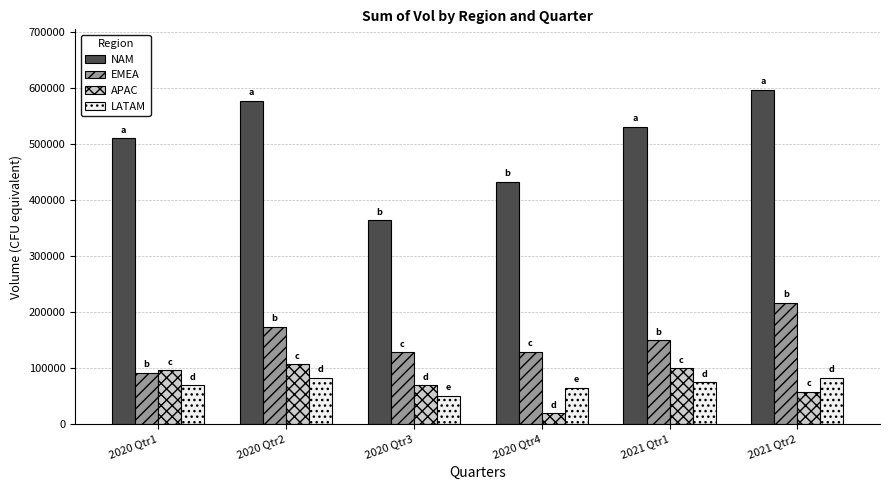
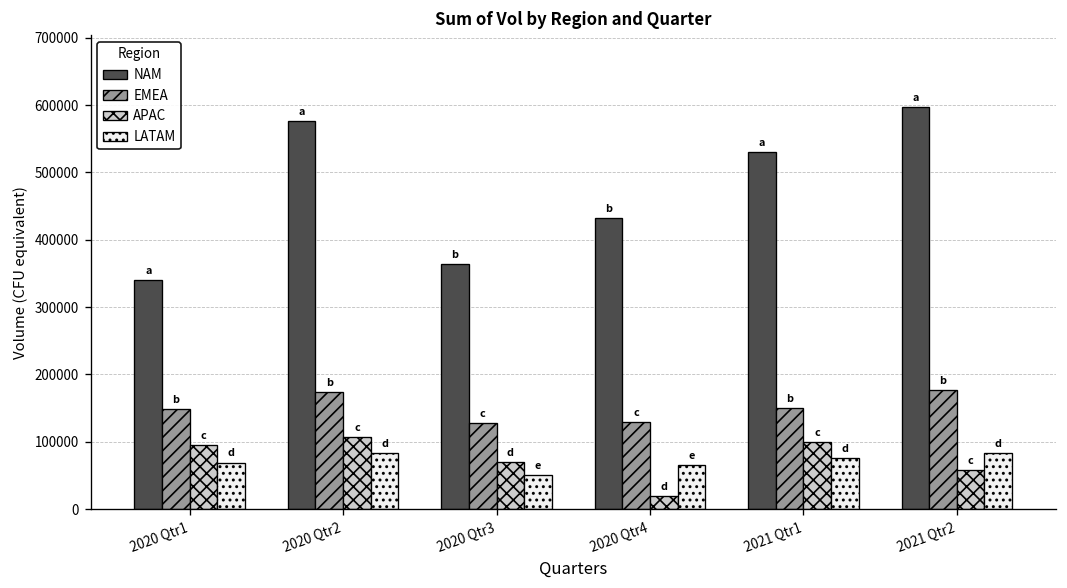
NAM, 2020 Qtr1: 510000 -> 340000
EMEA, 2020 Qtr1: 90000 -> 150000
EMEA, 2021 Qtr2: 220000 -> 180000
